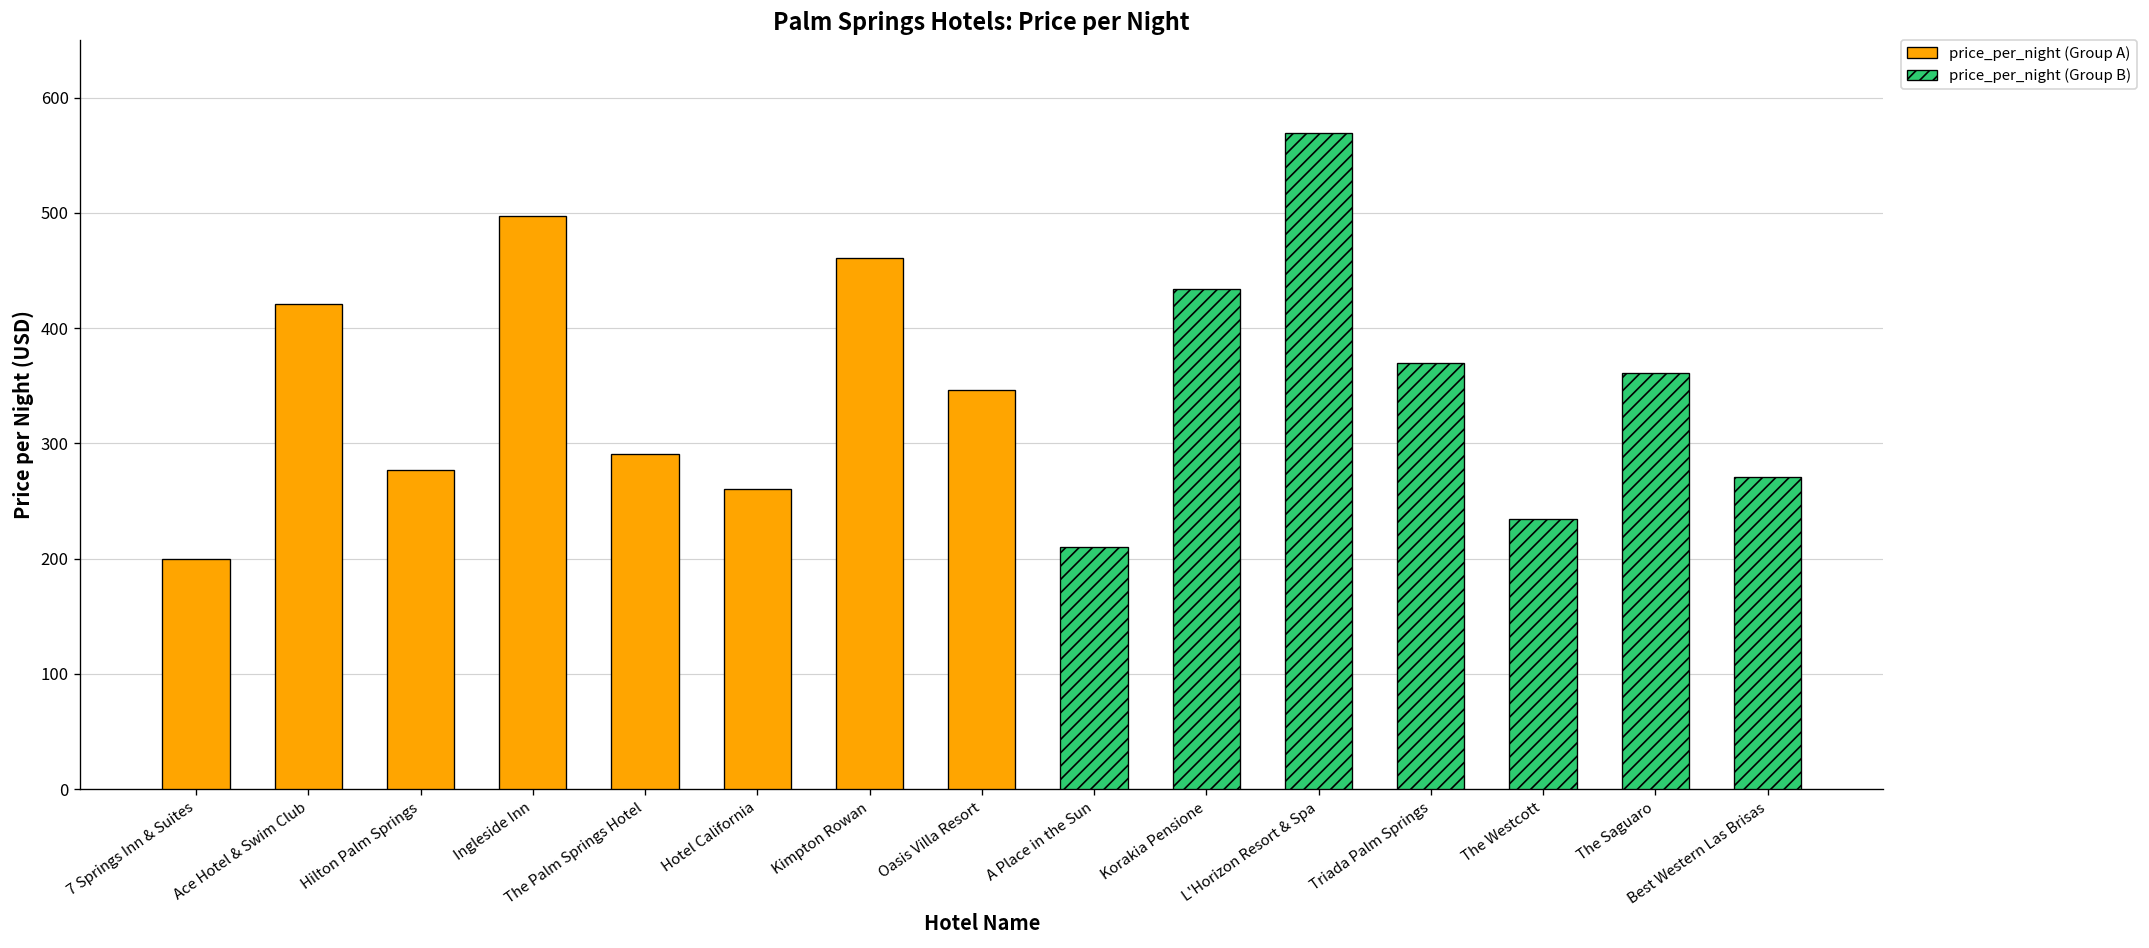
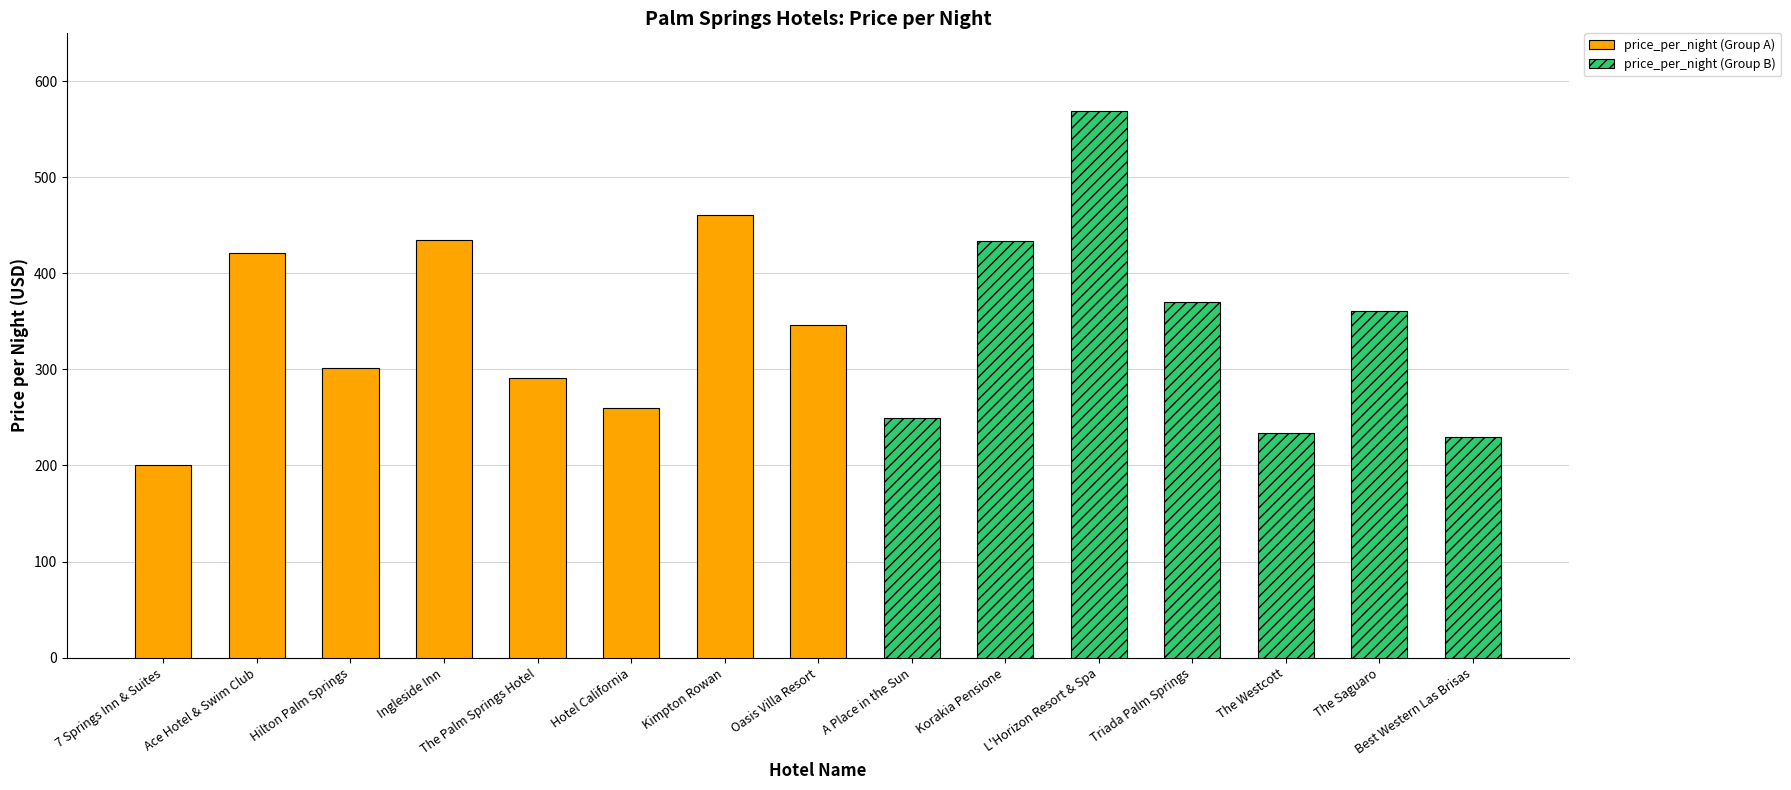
price_per_night (Group A), Hilton Palm Springs: 280 -> 300
price_per_night (Group A), Ingleside Inn: 500 -> 440
price_per_night (Group B), A Place in the Sun: 210 -> 250
price_per_night (Group B), Best Western Las Brisas: 270 -> 230
